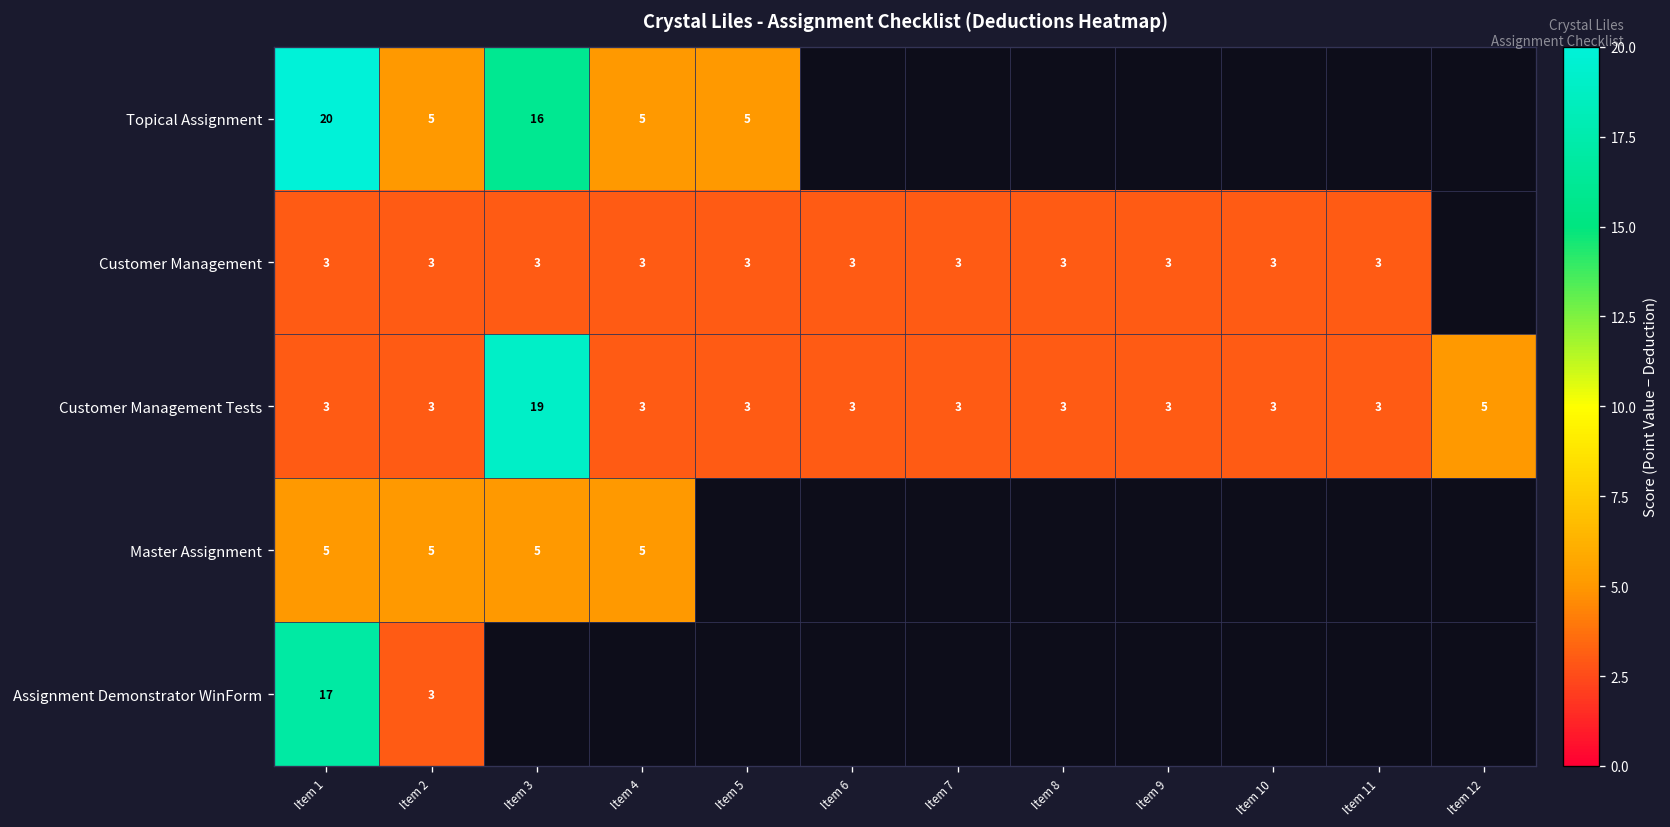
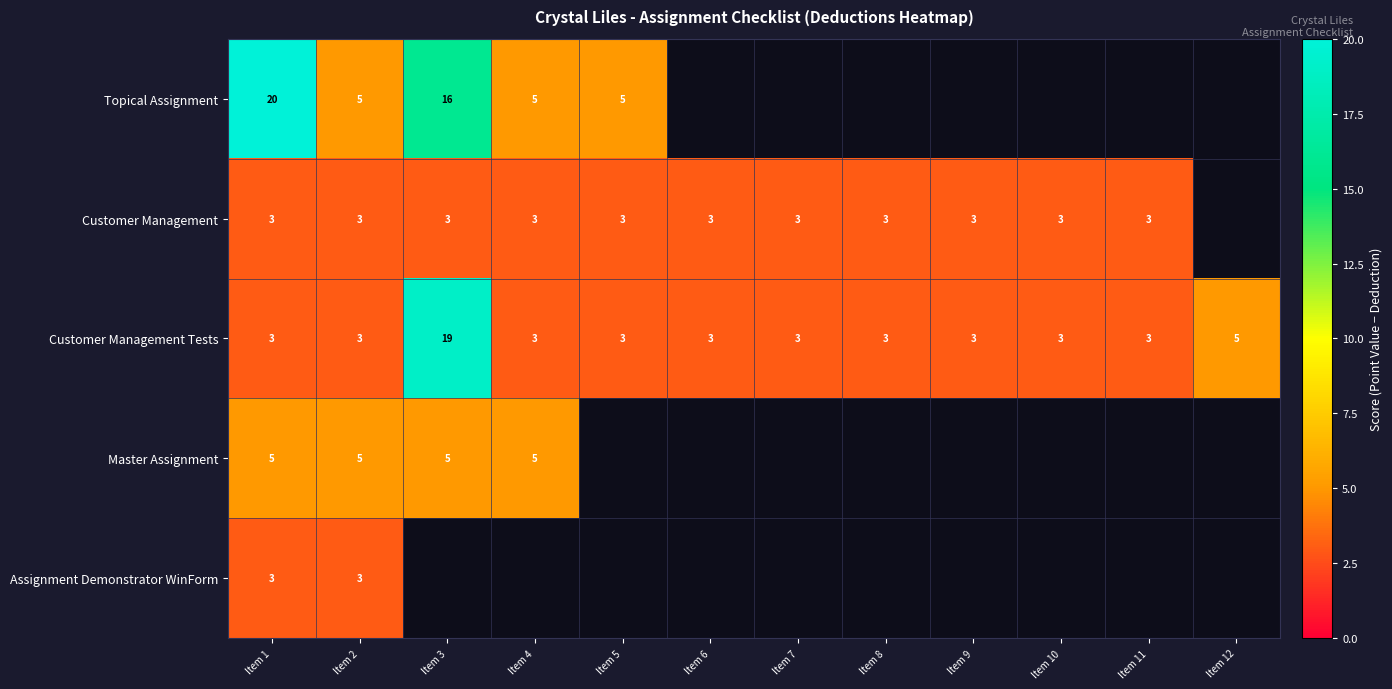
Assignment Demonstrator WinForm, Item 1: 17 -> 3
